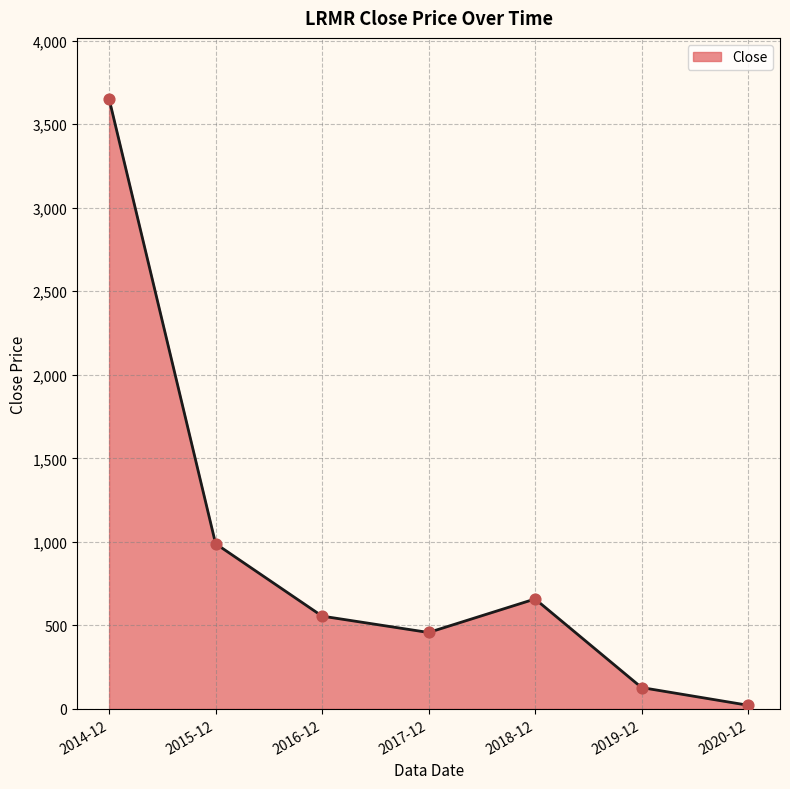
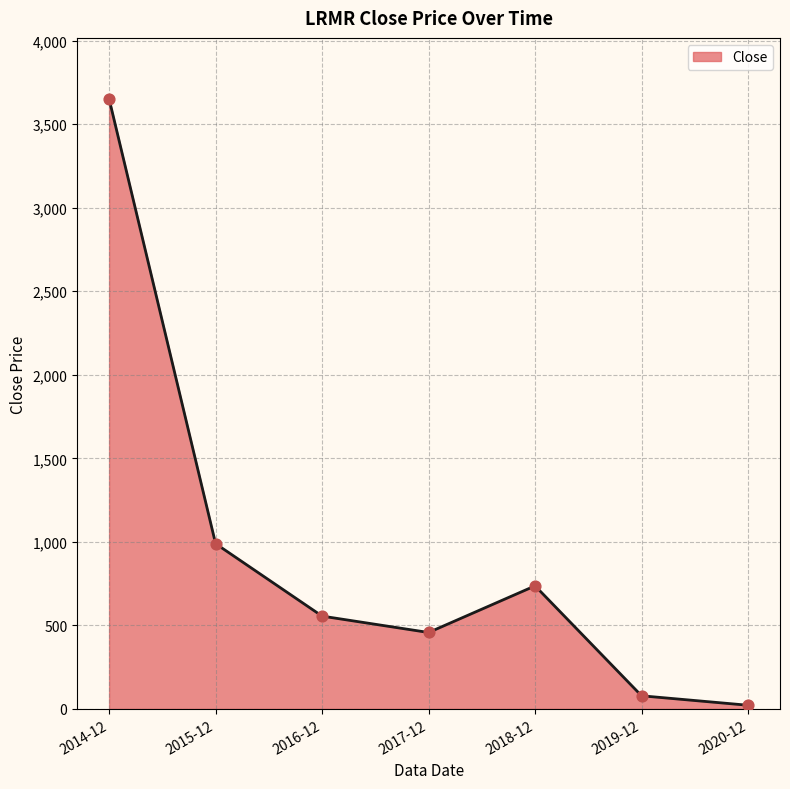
2018-12: 660 -> 740
2019-12: 130 -> 80
